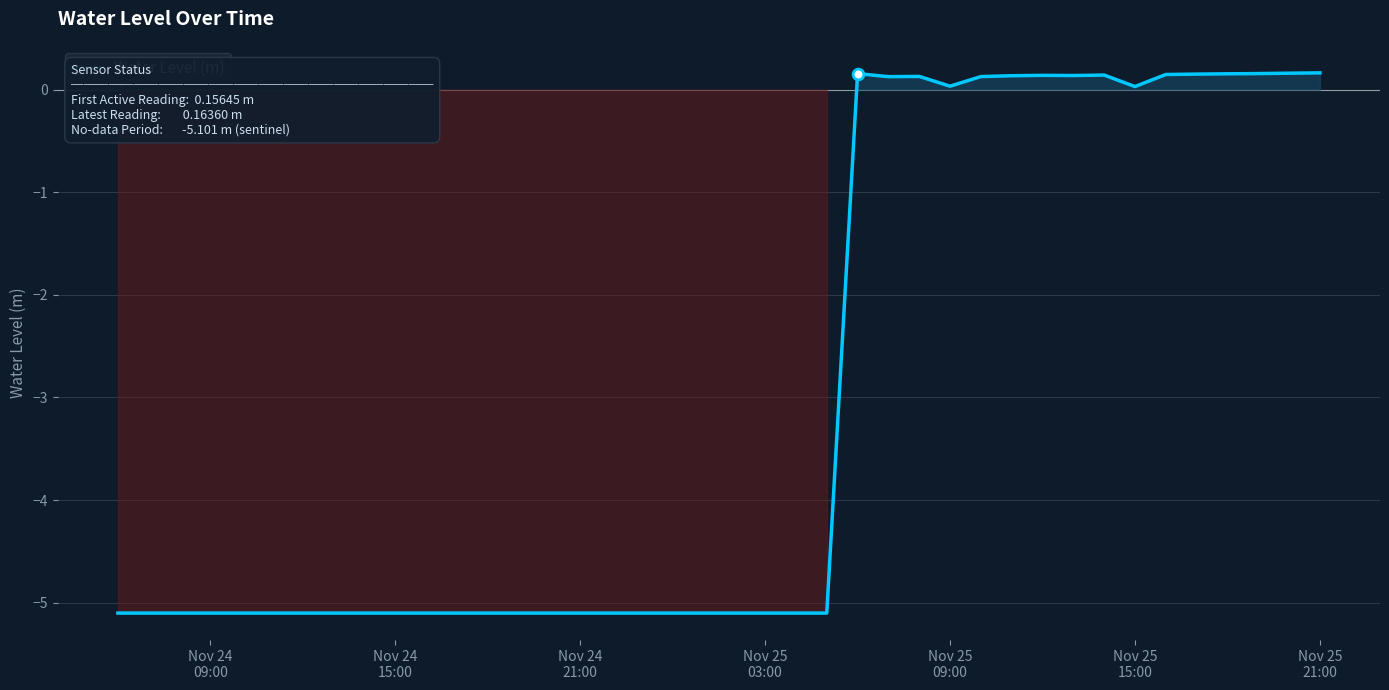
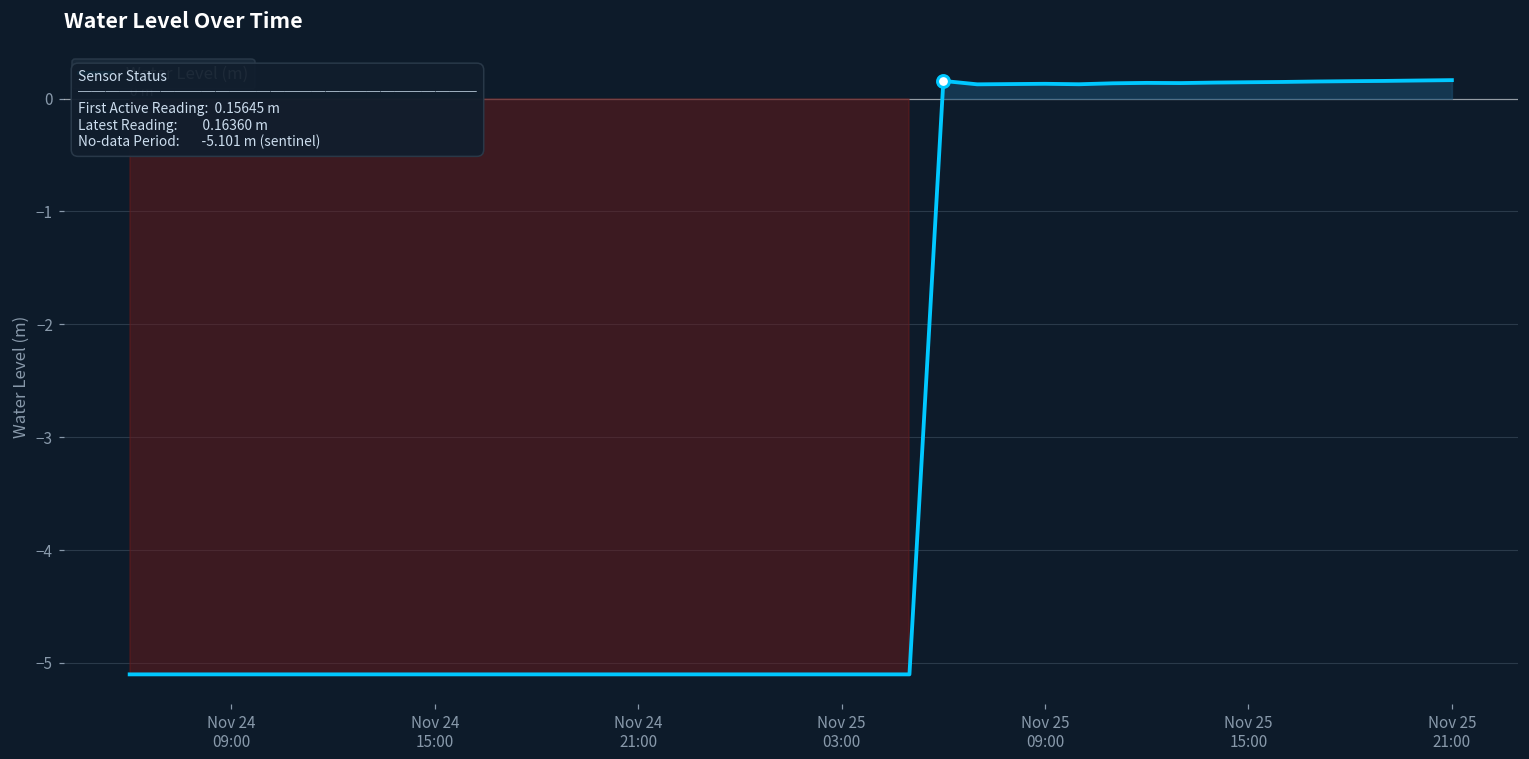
Water Level (m), Nov 25 09:00: 0.03 -> 0.13
Water Level (m), Nov 25 15:00: 0.03 -> 0.14
